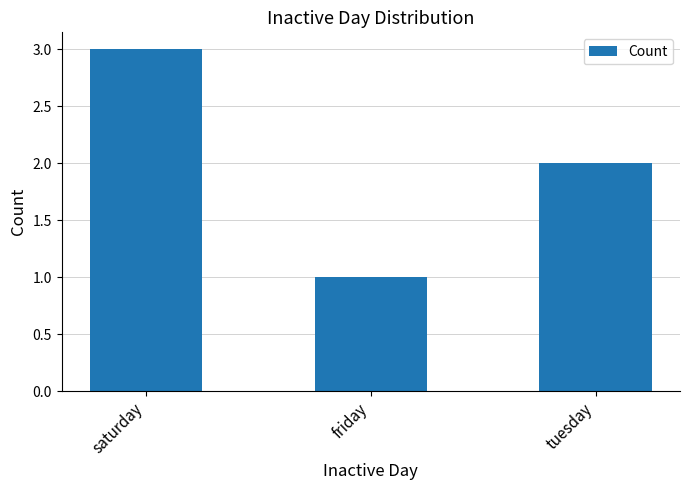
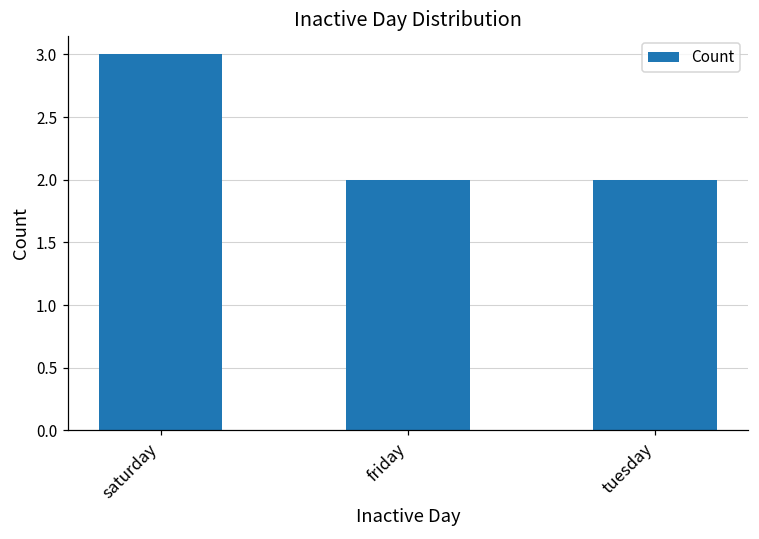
friday: 1 -> 2
